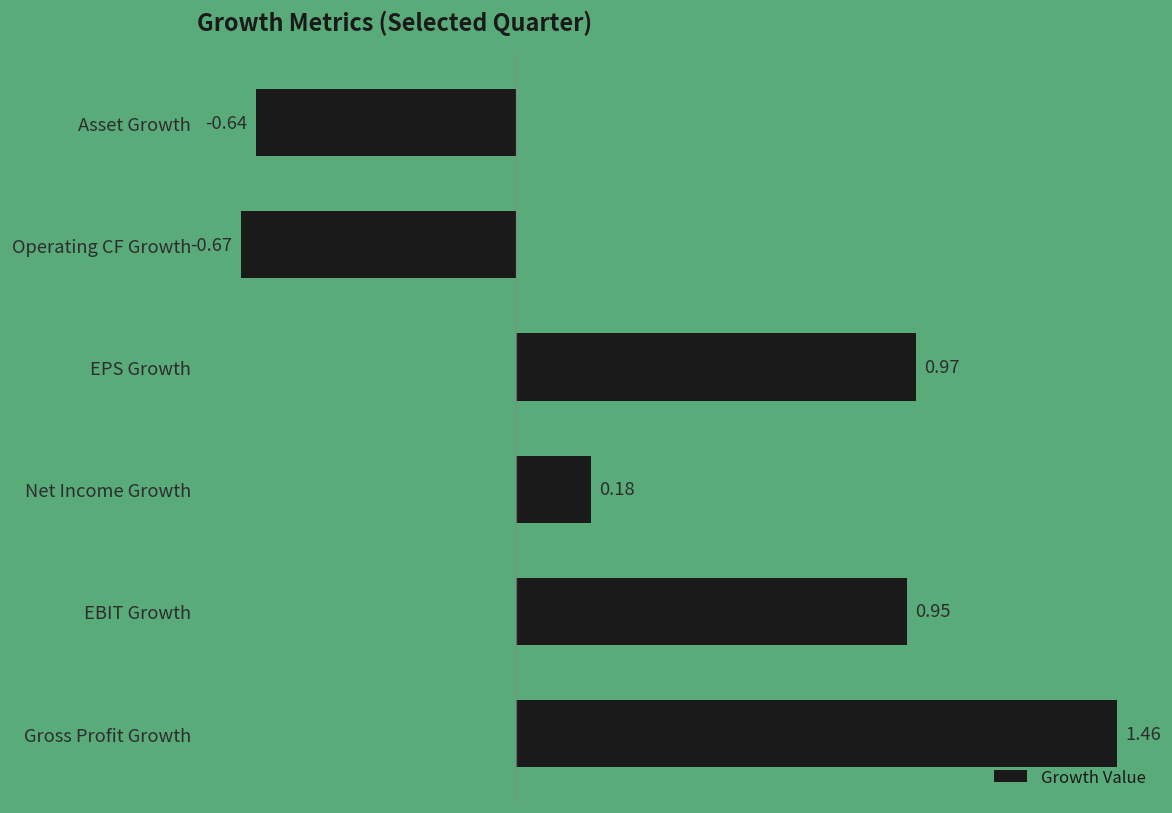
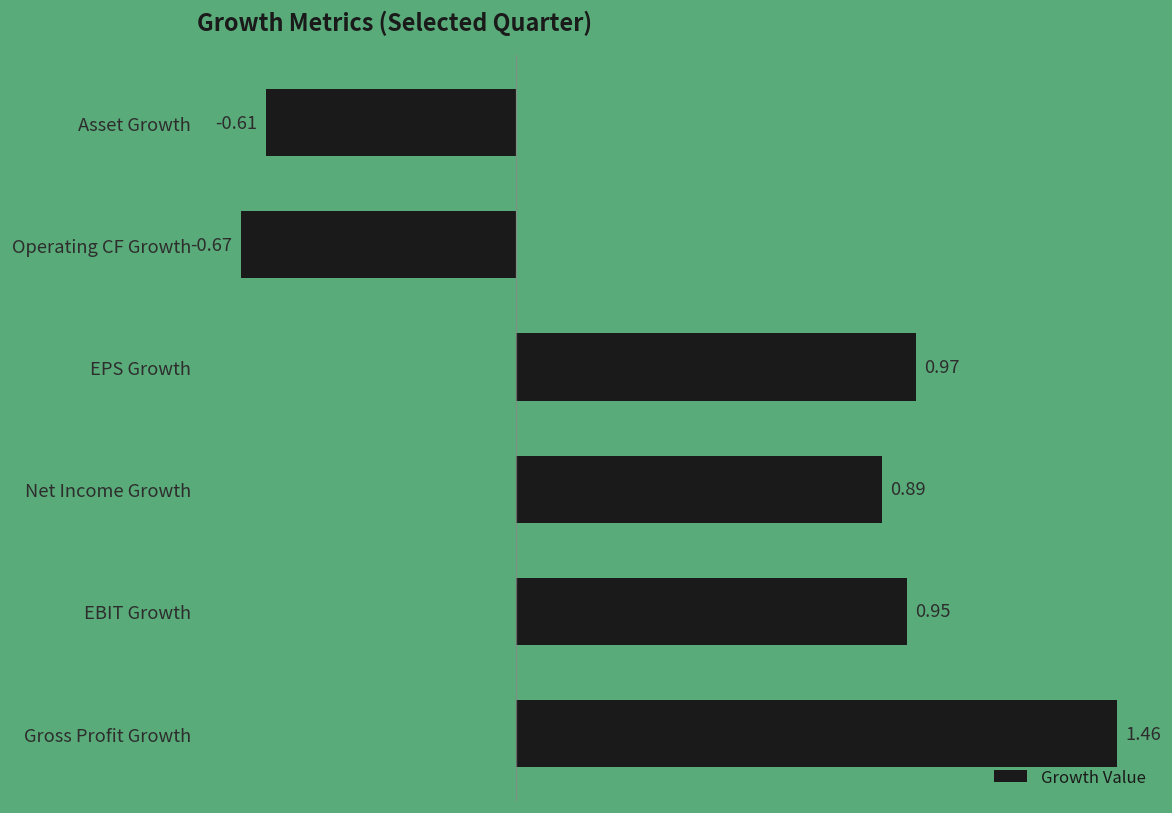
Asset Growth: -0.64 -> -0.61
Net Income Growth: 0.18 -> 0.89
